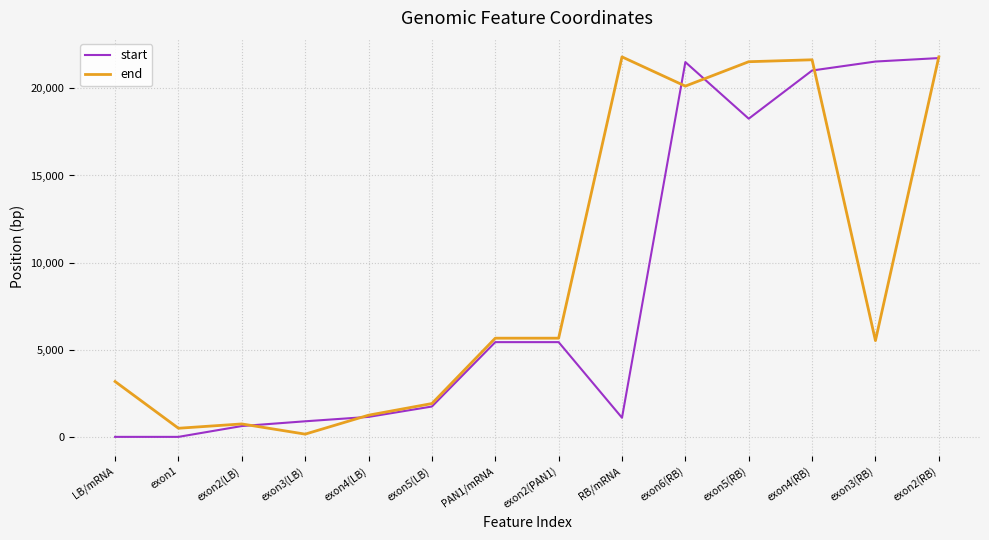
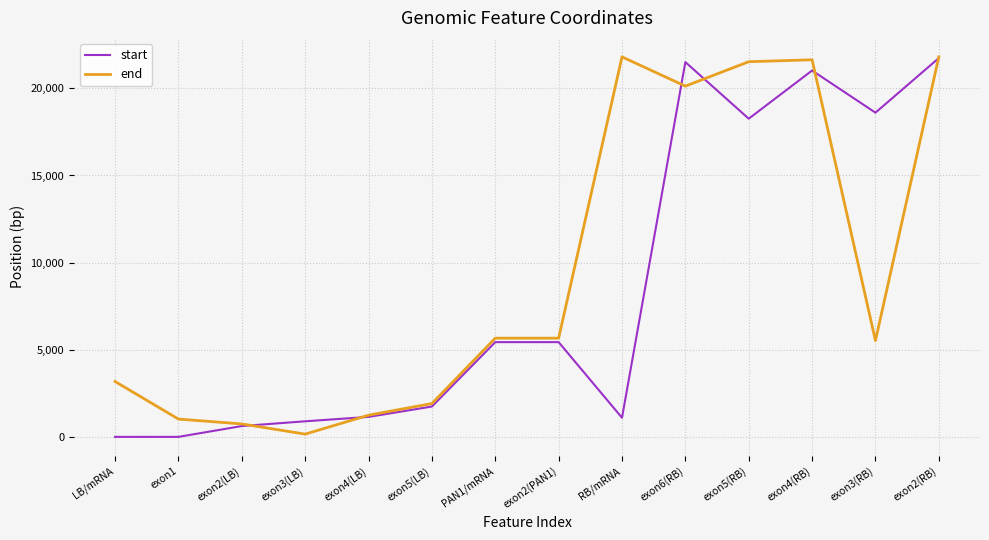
end, exon1: 500 -> 1,000
start, exon3(RB): 21,500 -> 18,600
